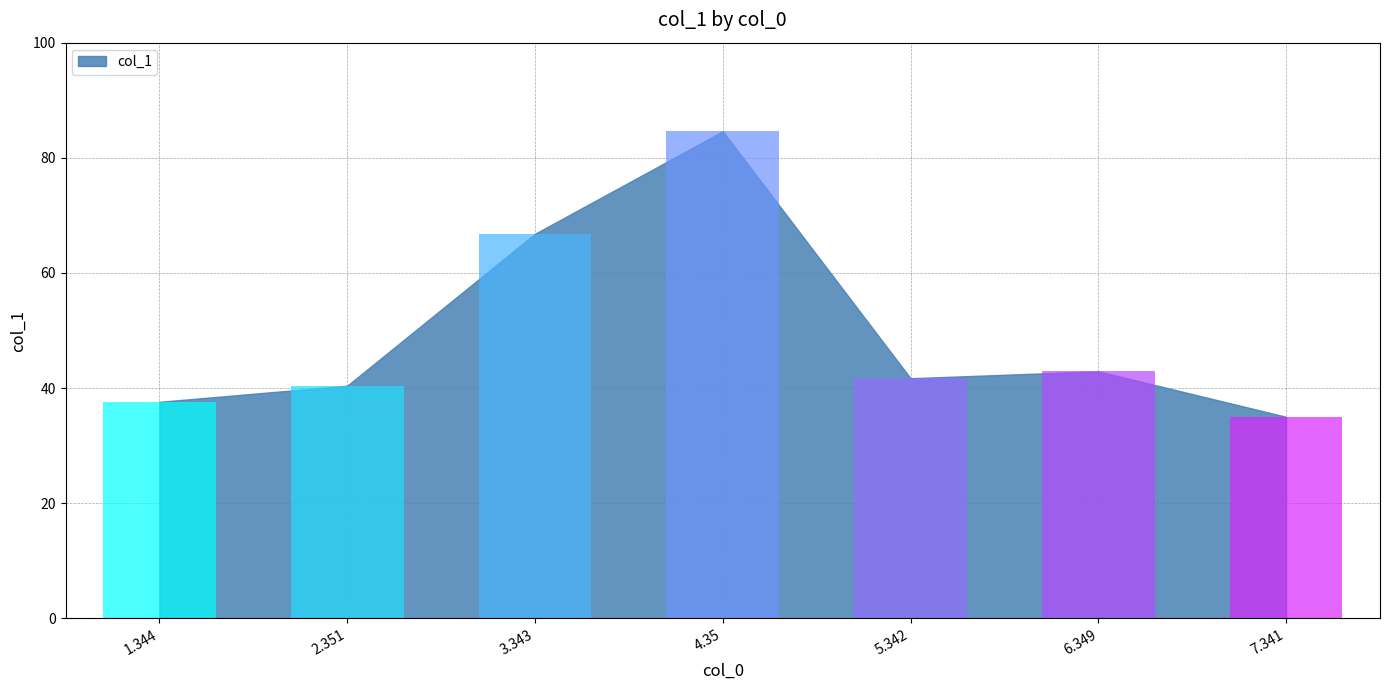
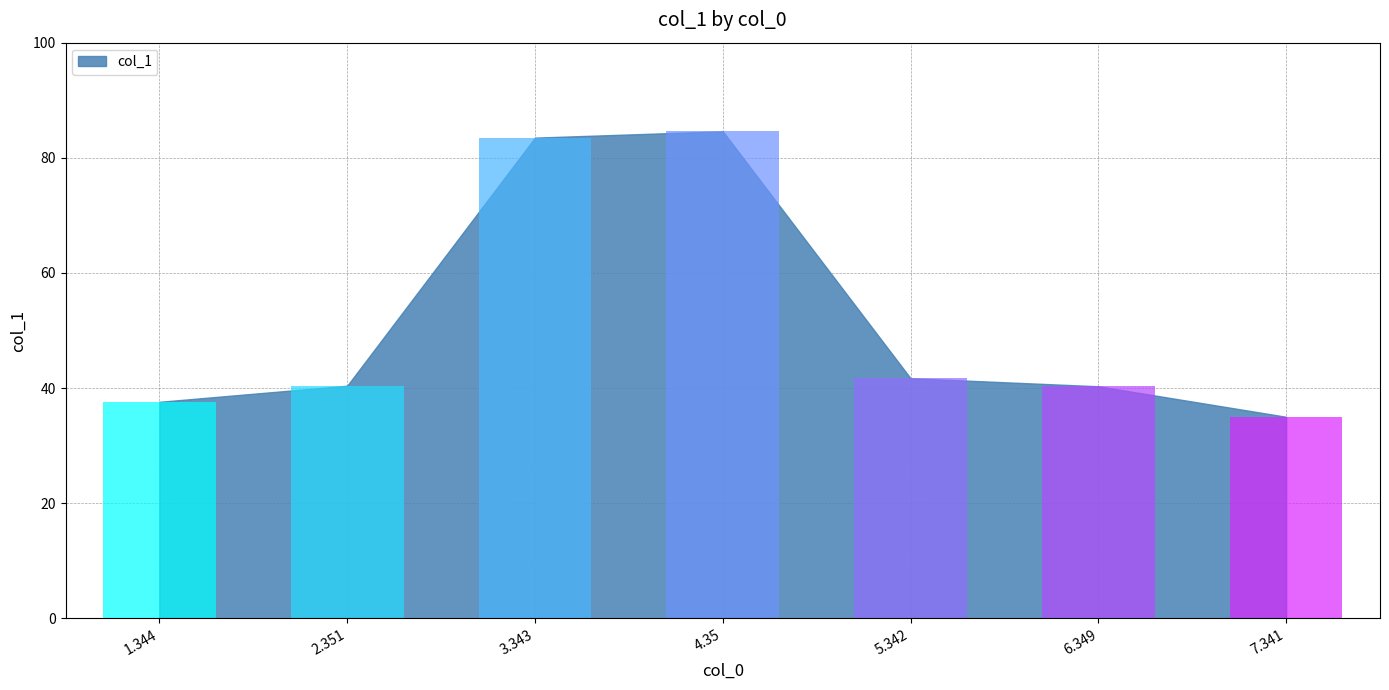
3.343: 67 -> 84
6.349: 43 -> 40
